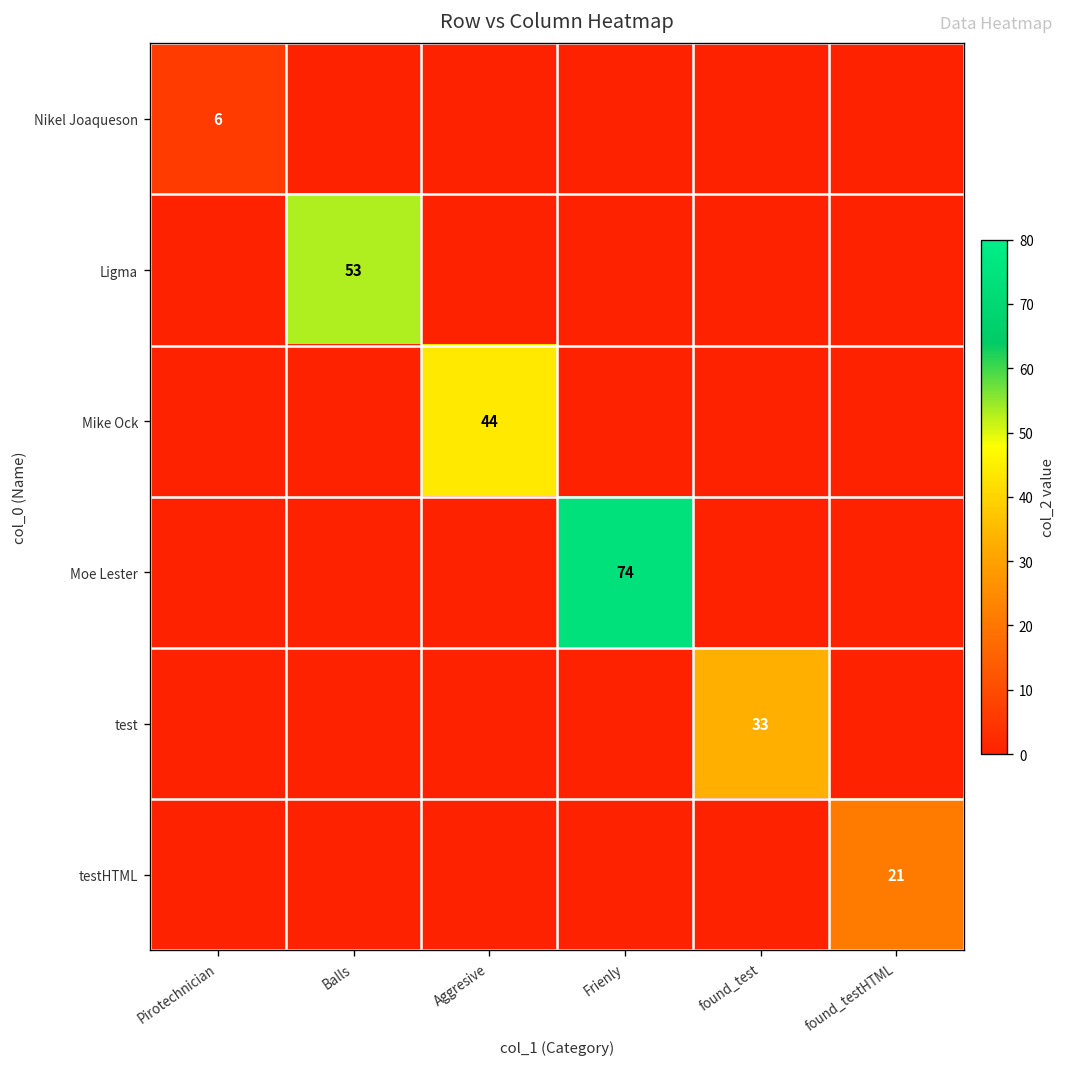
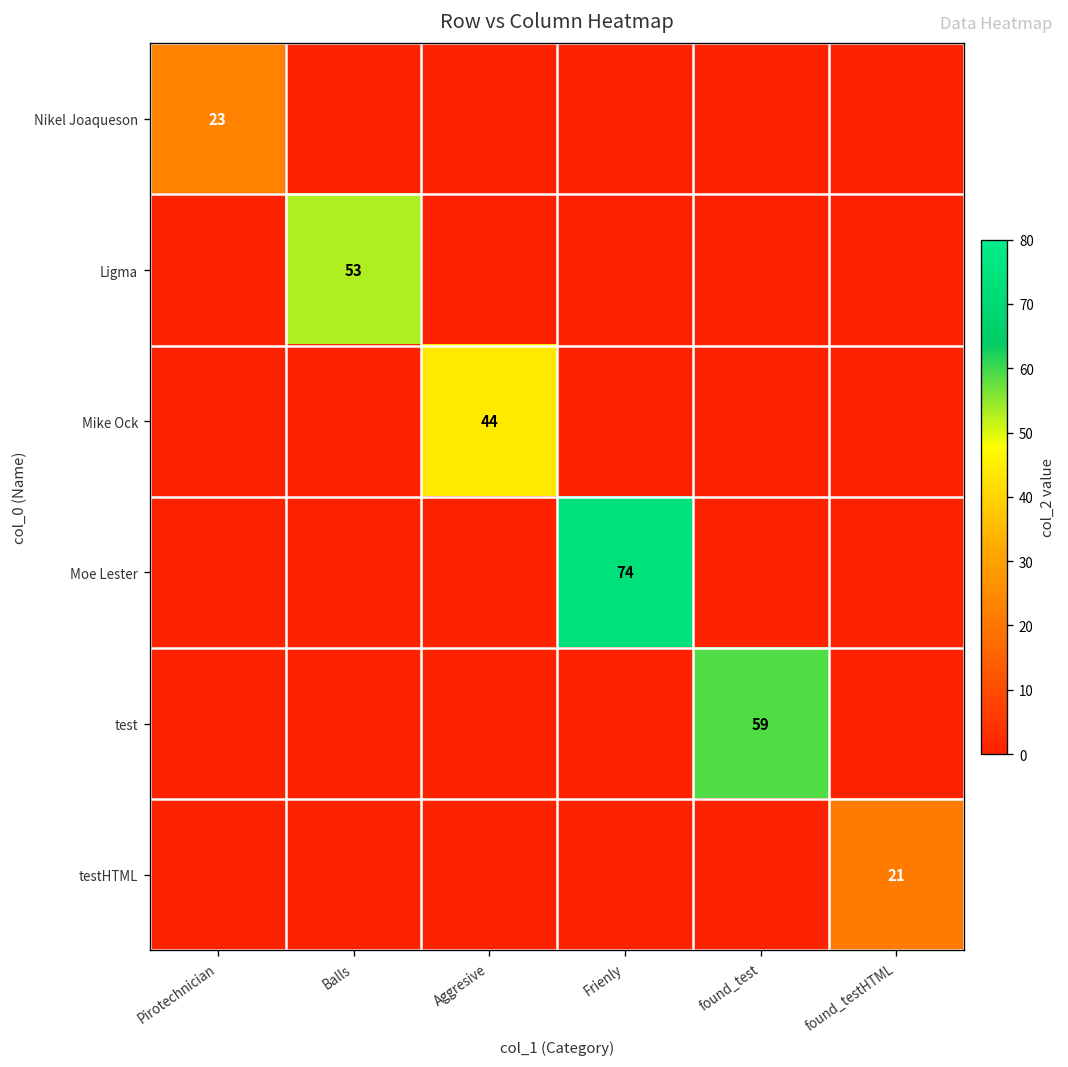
Nikel Joaqueson, Pirotechnician: 6 -> 23
test, found_test: 33 -> 59
